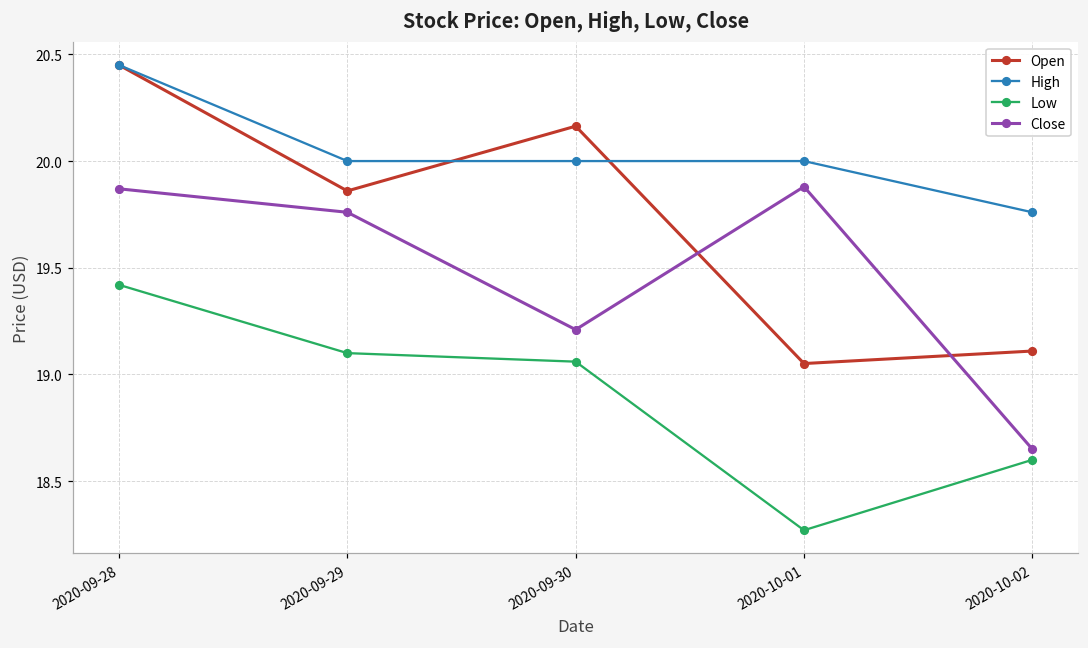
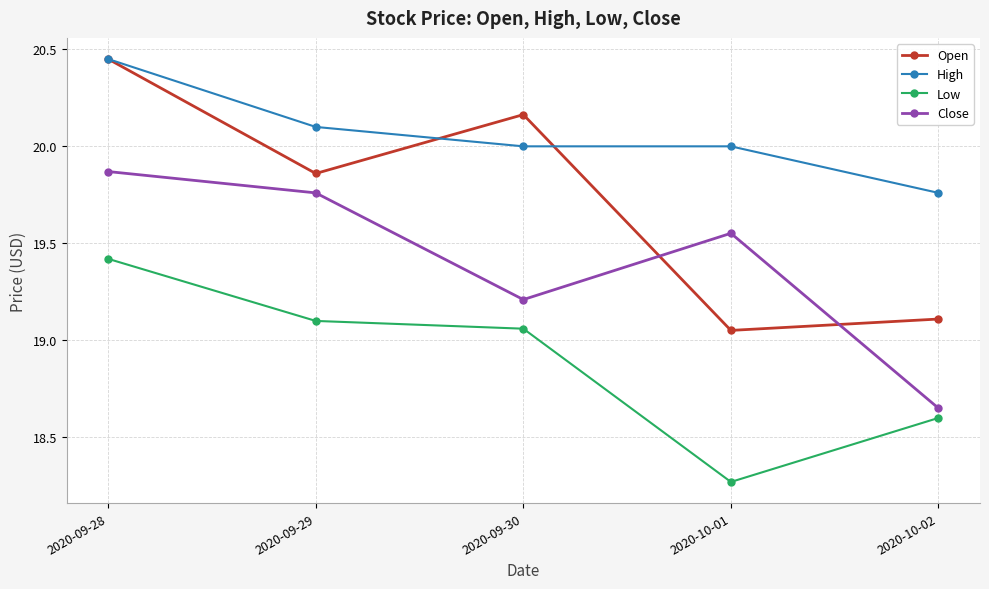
High, 2020-09-29: 20.0 -> 20.1
Close, 2020-10-01: 19.88 -> 19.55
